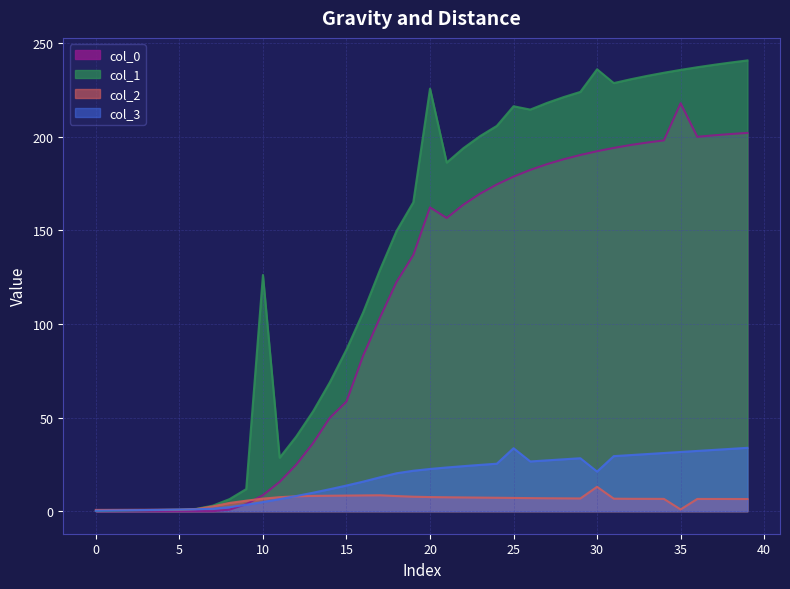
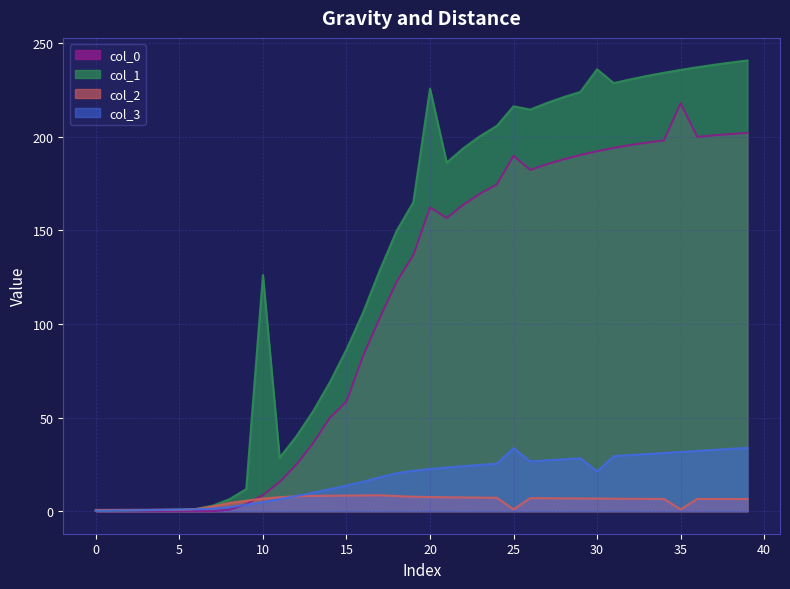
col_0, 25: 179 -> 190
col_2, 25: 7 -> 1
col_2, 30: 13 -> 7
